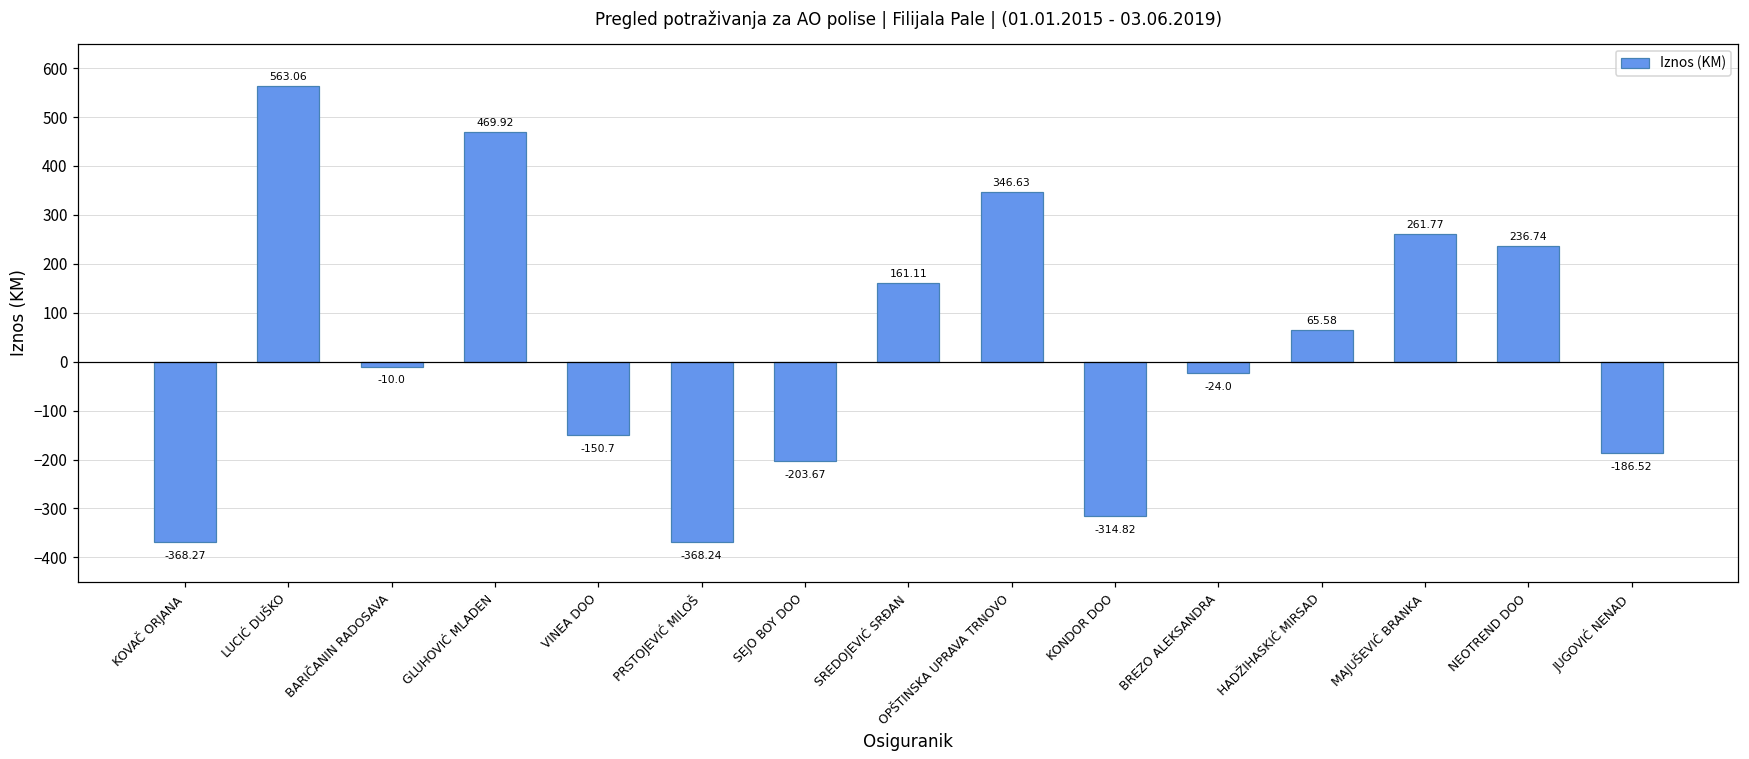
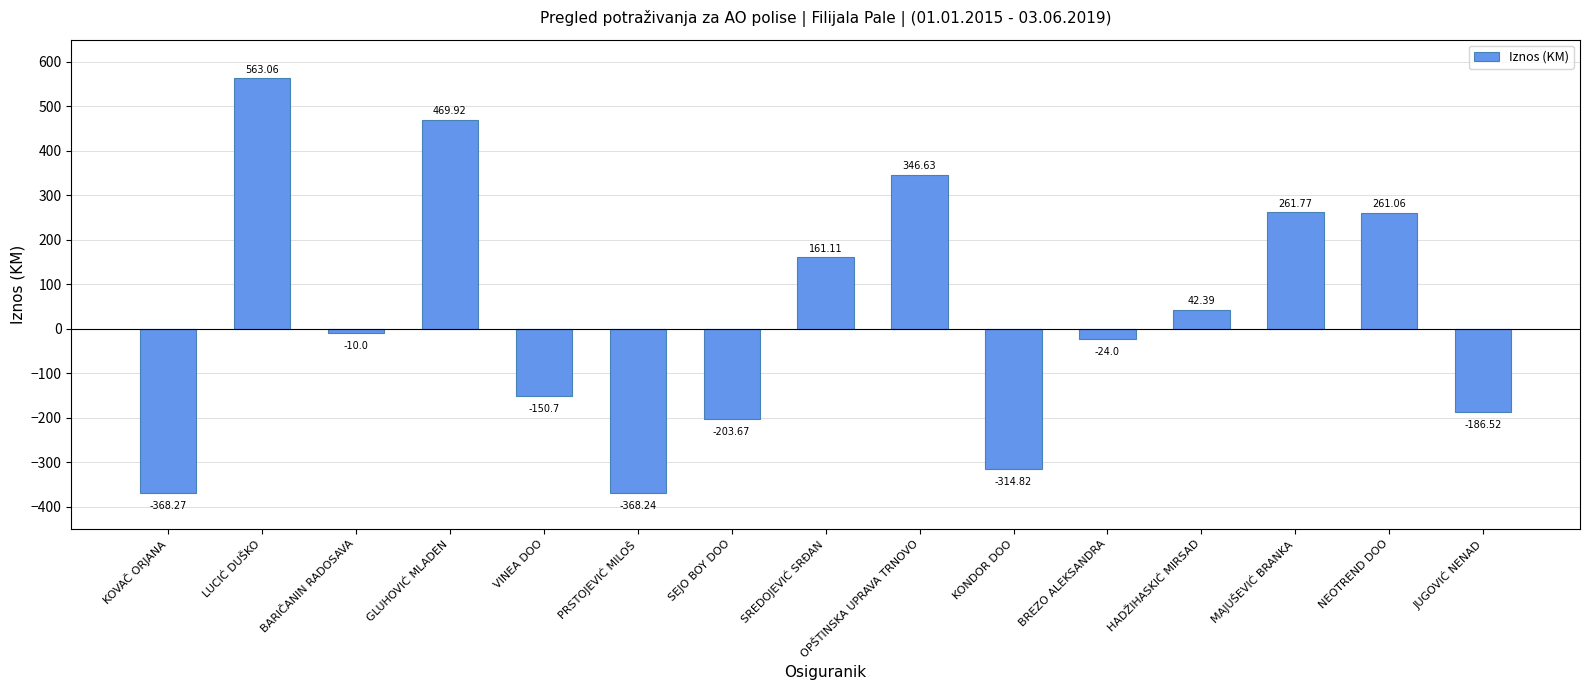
HADŽIHASKIĆ MIRSAD: 65.58 -> 42.39
NEOTREND DOO: 236.74 -> 261.06
